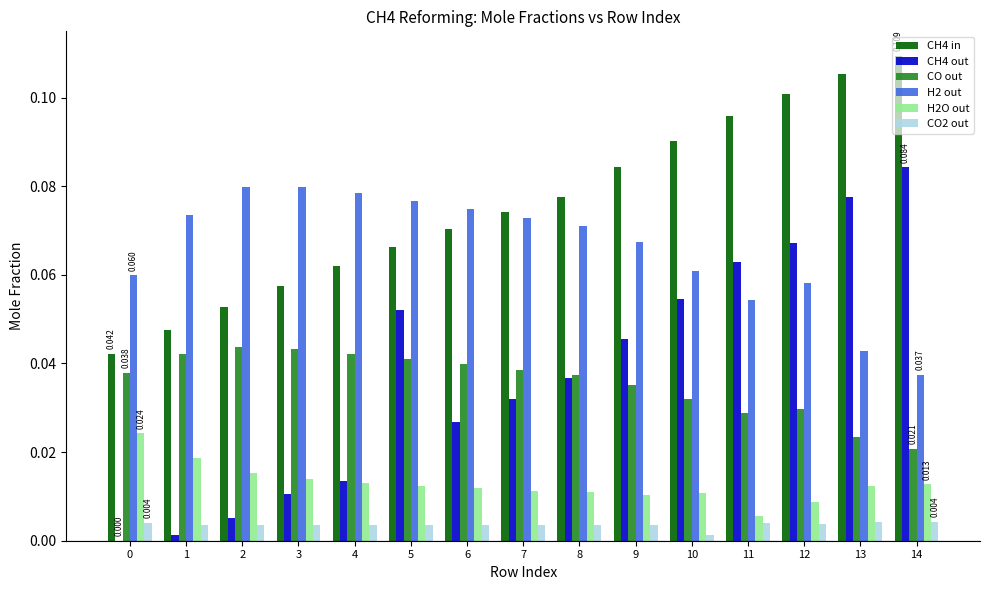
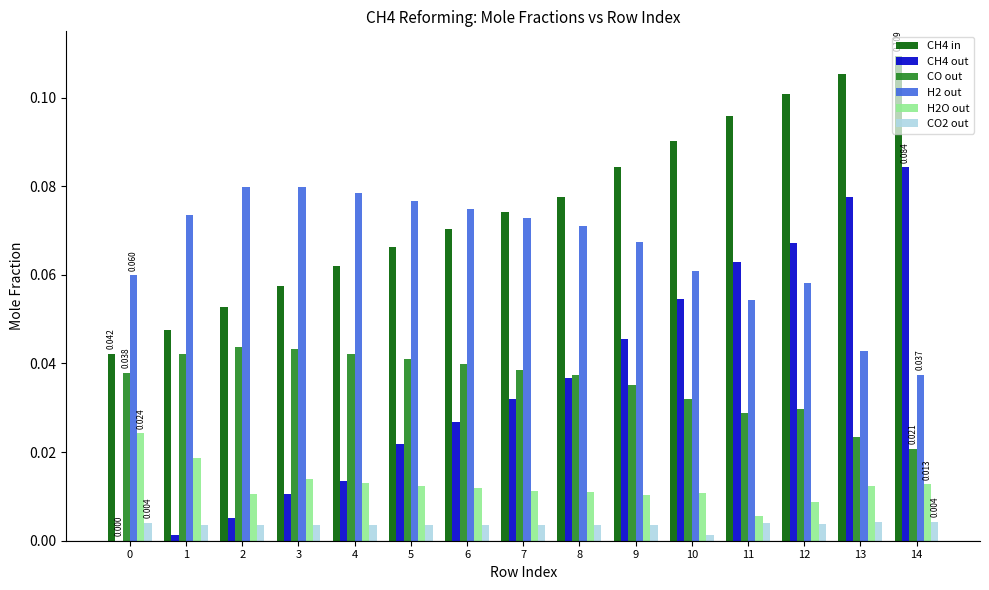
H2O out, 2: 0.015 -> 0.010
CH4 out, 5: 0.052 -> 0.022
